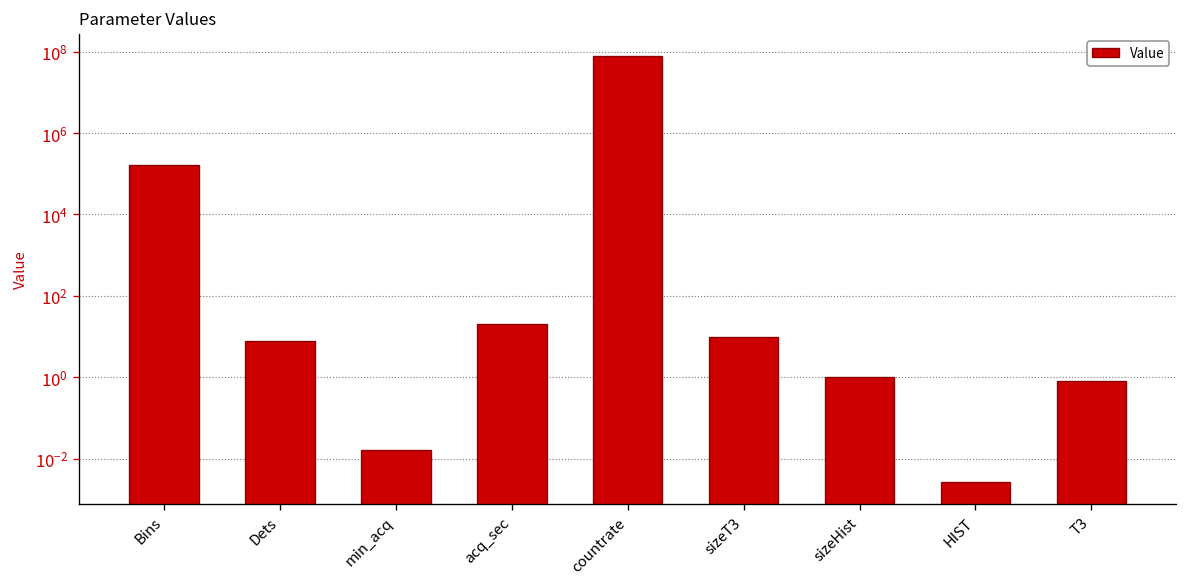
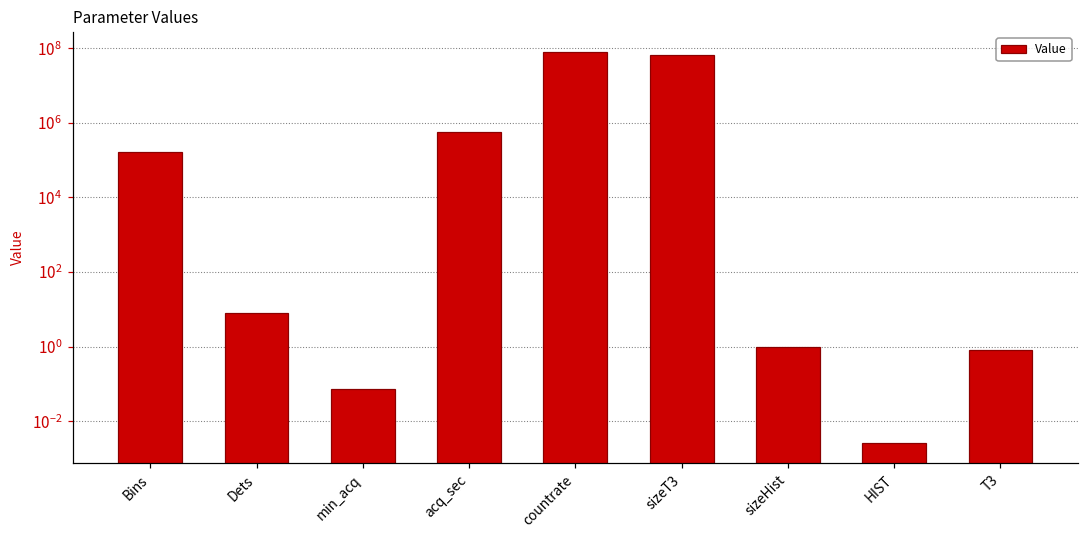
min_acq: 0.02 -> 0.07
acq_sec: 20 -> 600000
sizeT3: 10 -> 70000000
